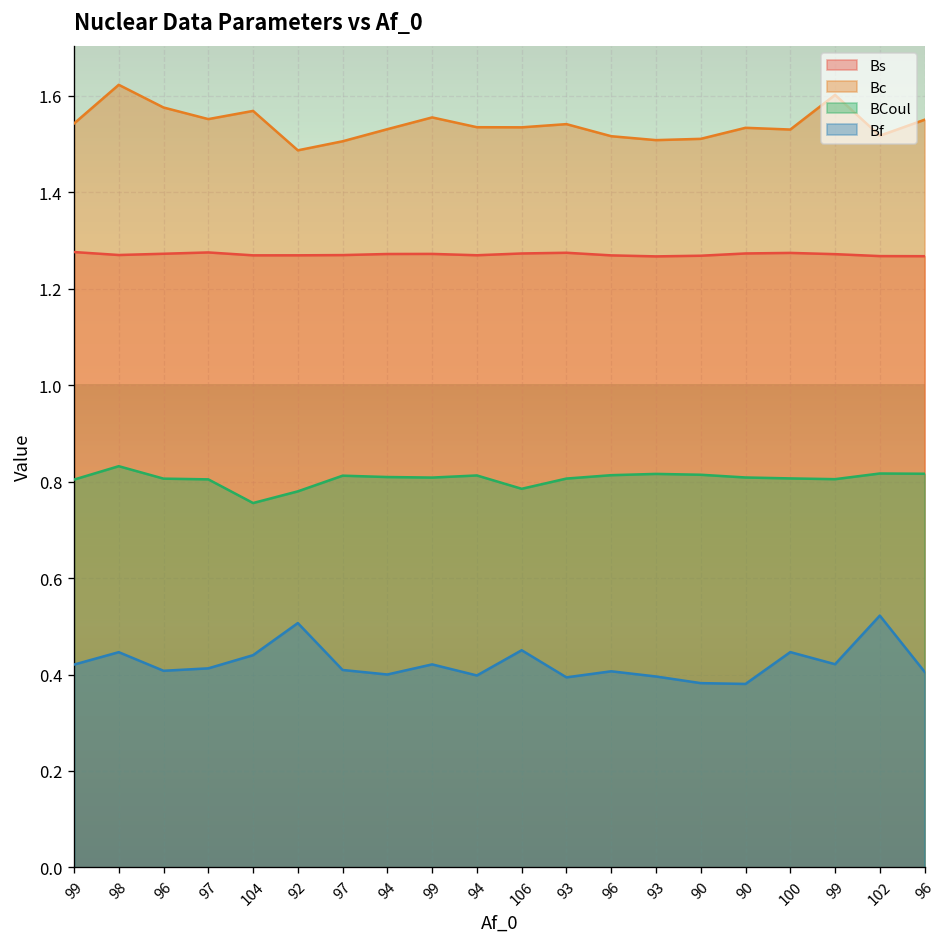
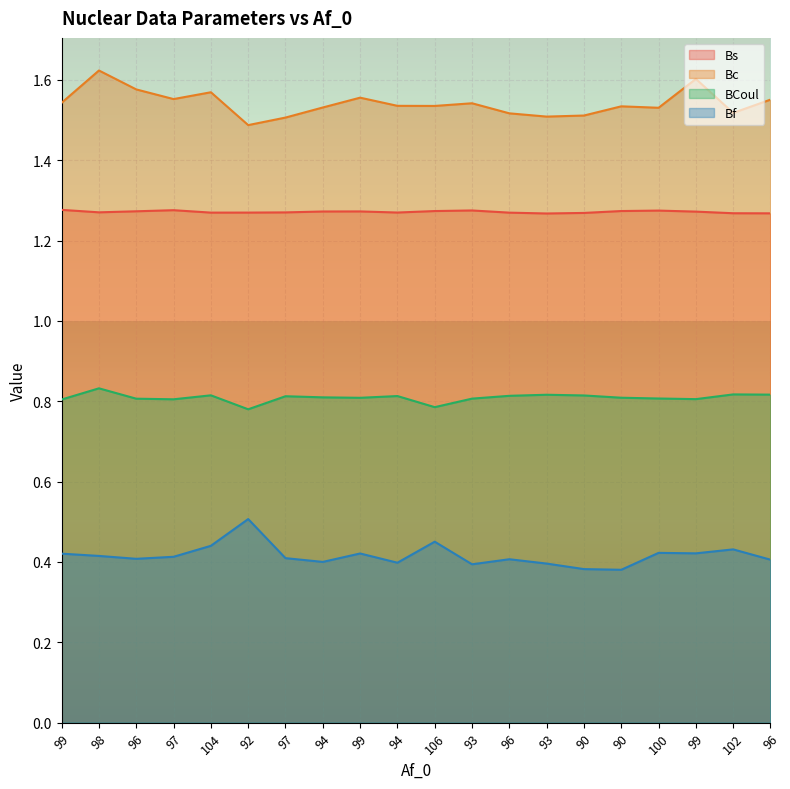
Bf, 98: 0.45 -> 0.42
BCoul, 104: 0.76 -> 0.81
Bf, 100: 0.45 -> 0.42
Bf, 102: 0.52 -> 0.43
